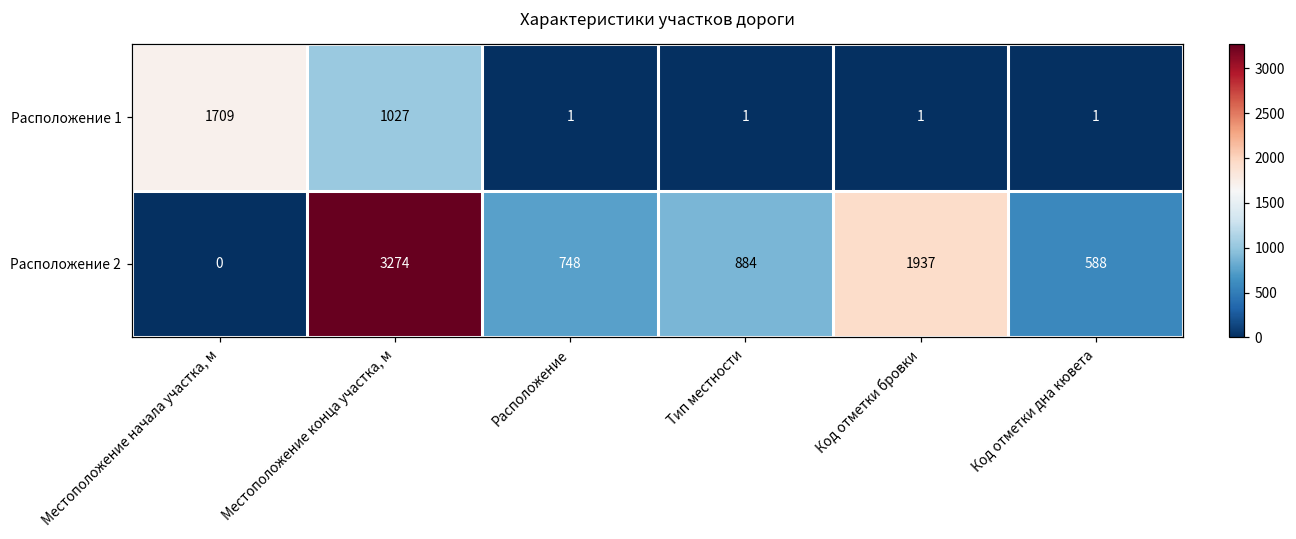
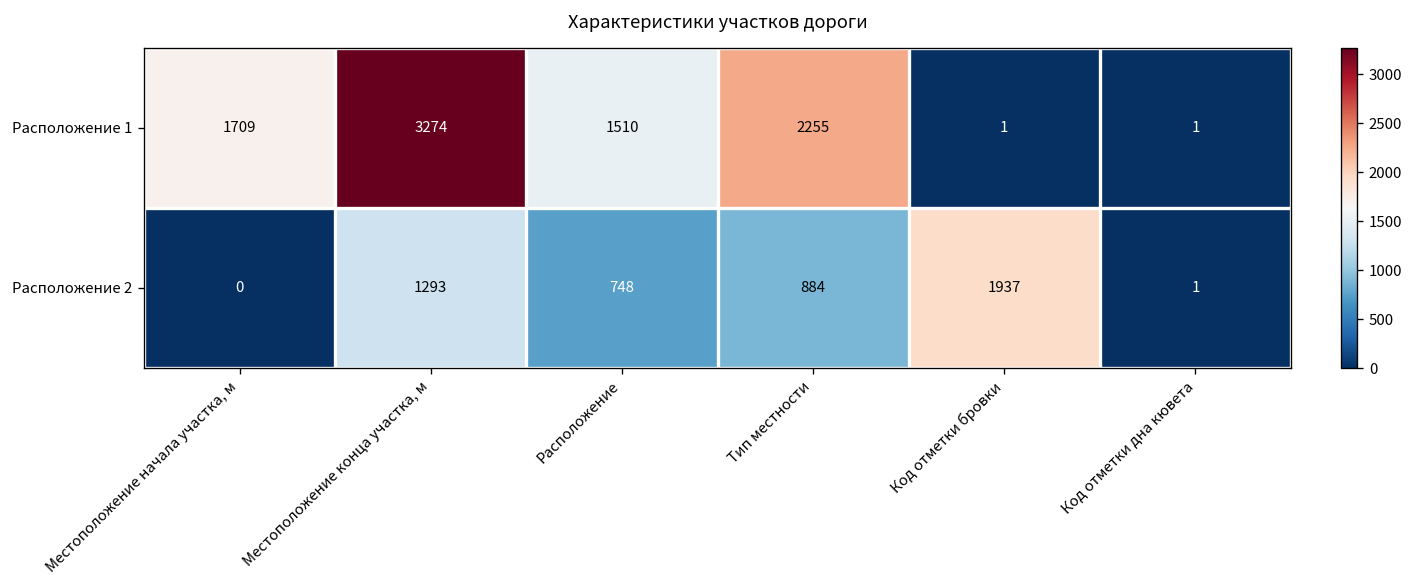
Расположение 1, Местоположение конца участка, м: 1027 -> 3274
Расположение 1, Расположение: 1 -> 1510
Расположение 1, Тип местности: 1 -> 2255
Расположение 2, Местоположение конца участка, м: 3274 -> 1293
Расположение 2, Код отметки дна кювета: 588 -> 1
